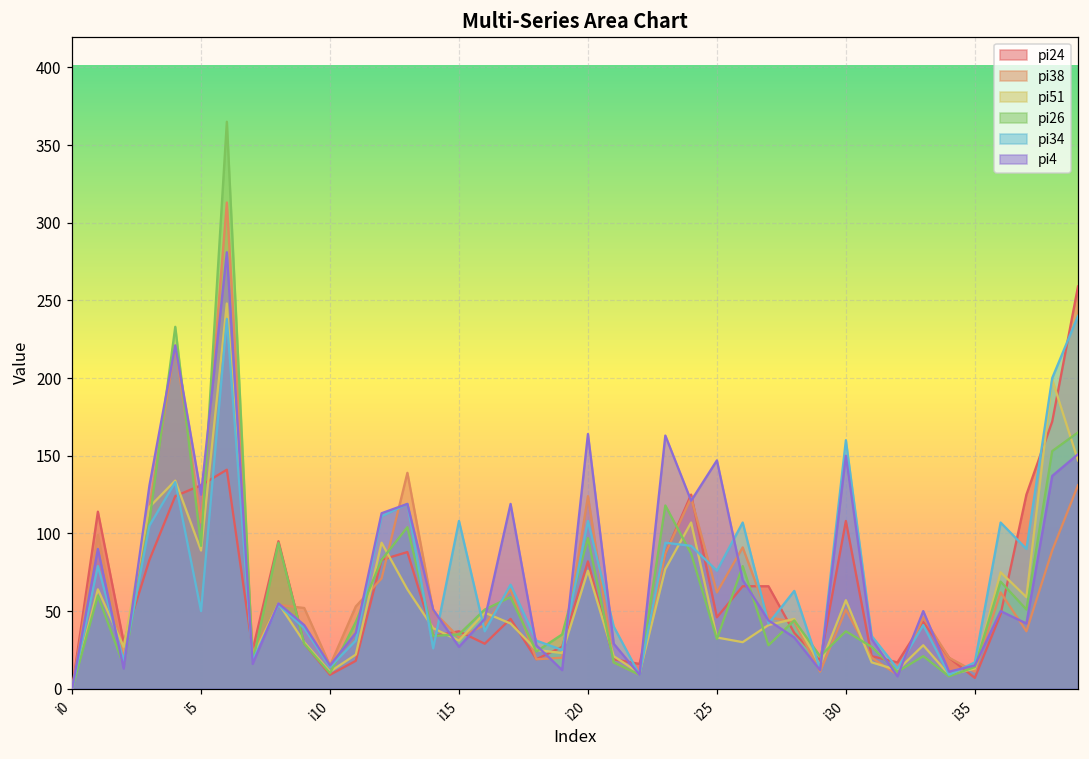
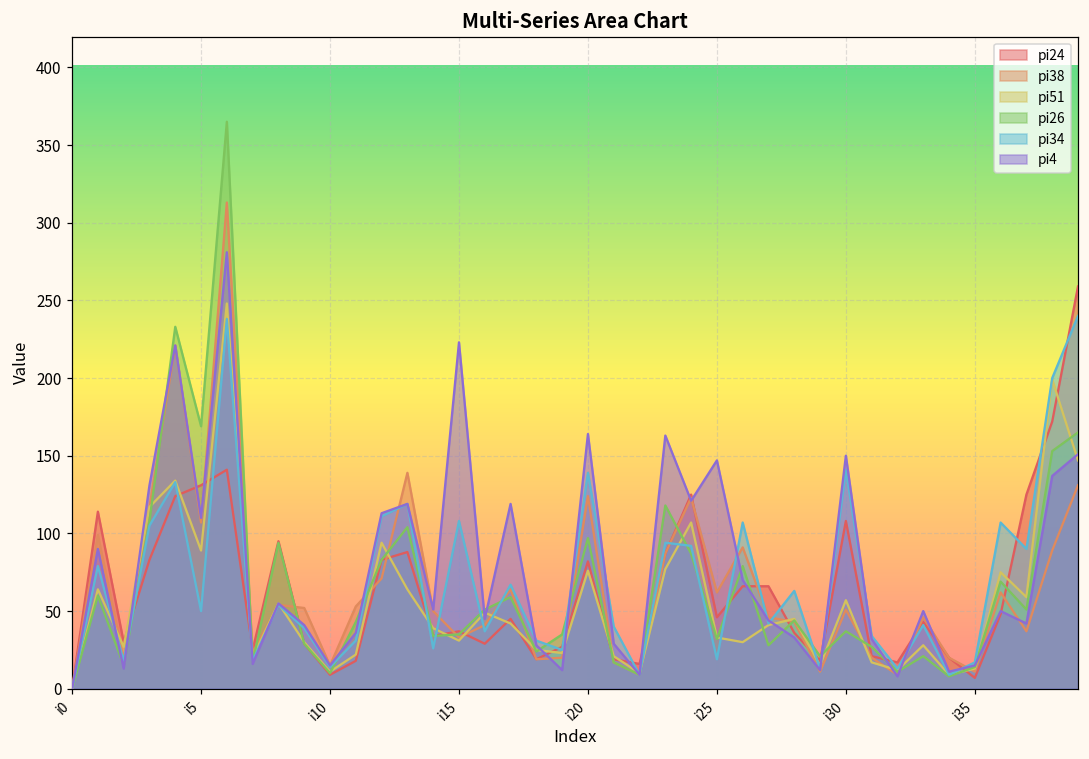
pi26, i5: 92 -> 169
pi4, i5: 125 -> 110
pi4, i15: 27 -> 223
pi34, i20: 108 -> 139
pi34, i25: 76 -> 19
pi34, i30: 160 -> 141
